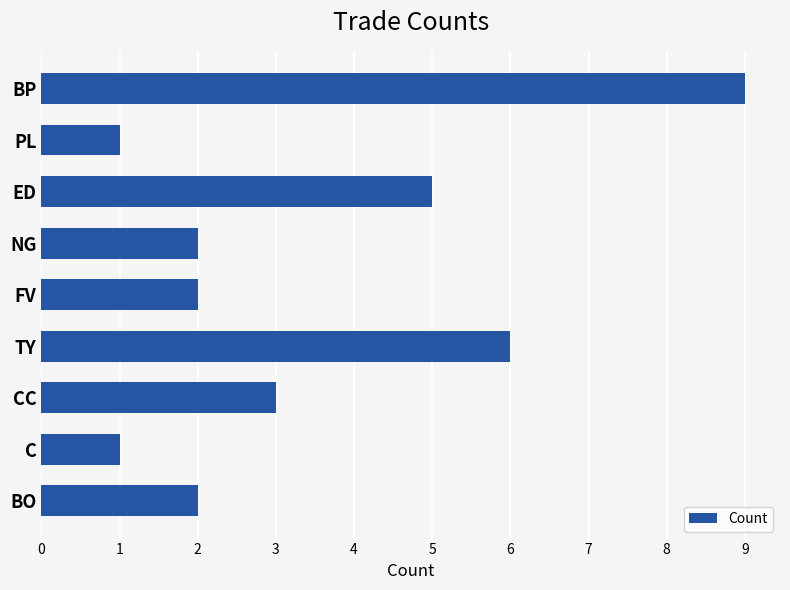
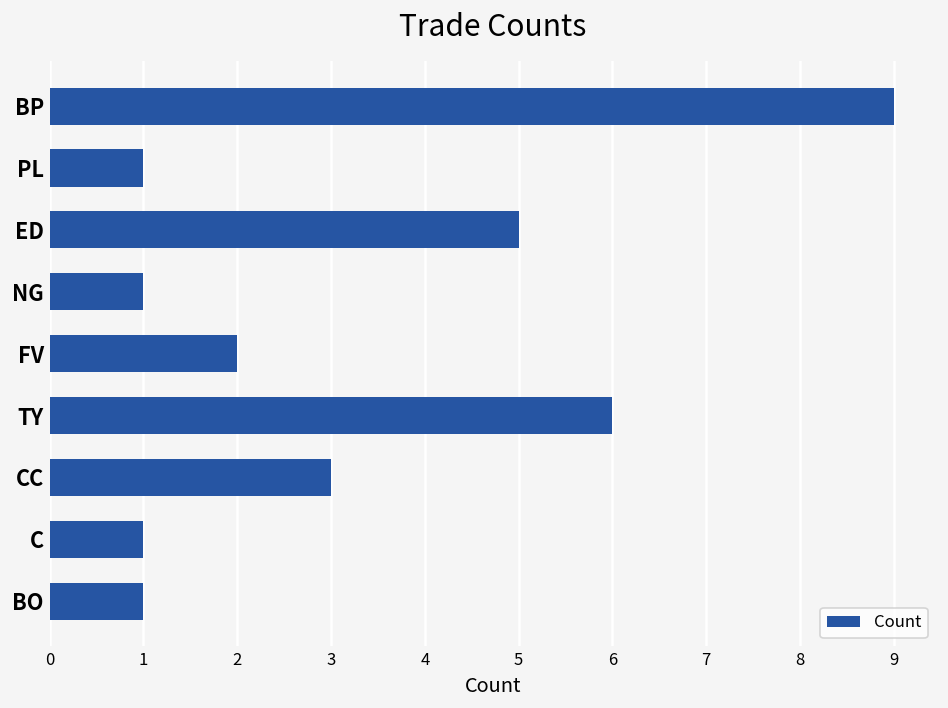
NG: 2 -> 1
BO: 2 -> 1
